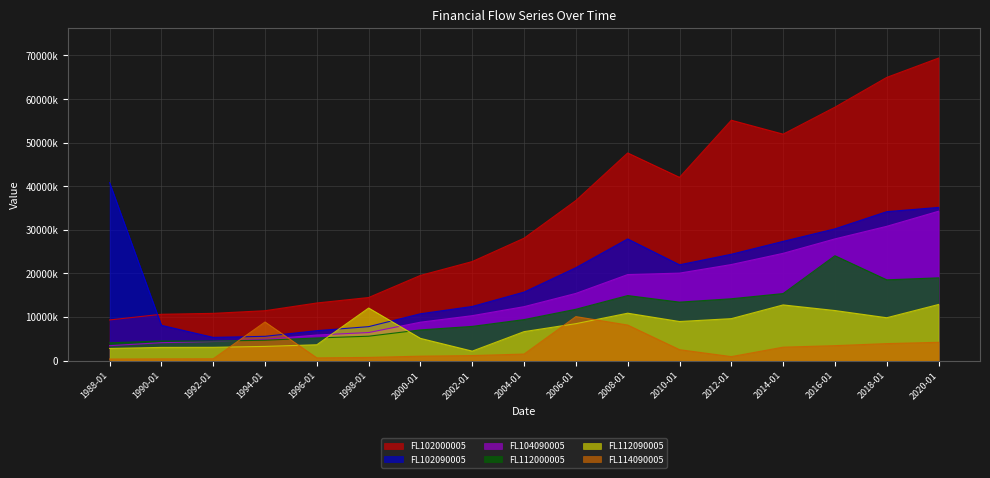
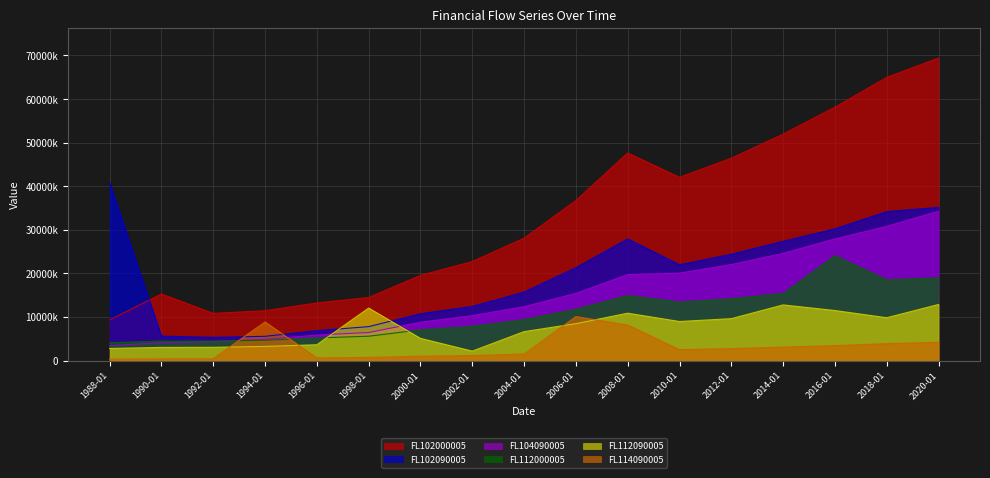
FL102000005, 1990-01: 11000000 -> 15000000
FL102090005, 1990-01: 8000000 -> 6000000
FL102000005, 2012-01: 55000000 -> 46000000
FL114090005, 2012-01: 1000000 -> 3000000
